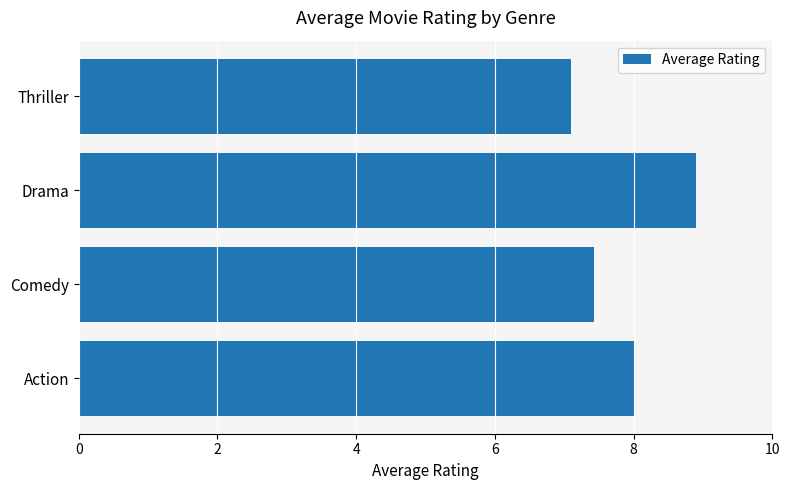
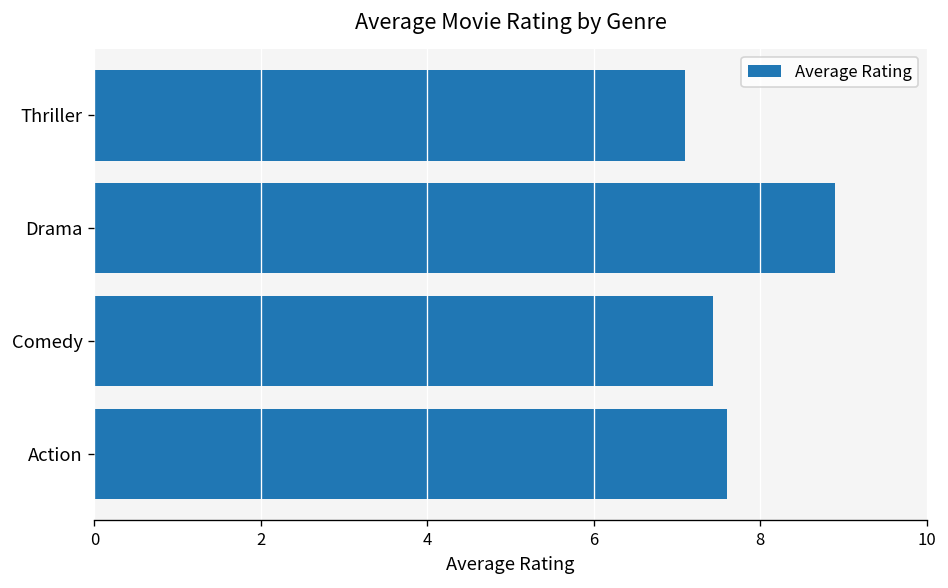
Action: 8.0 -> 7.6
